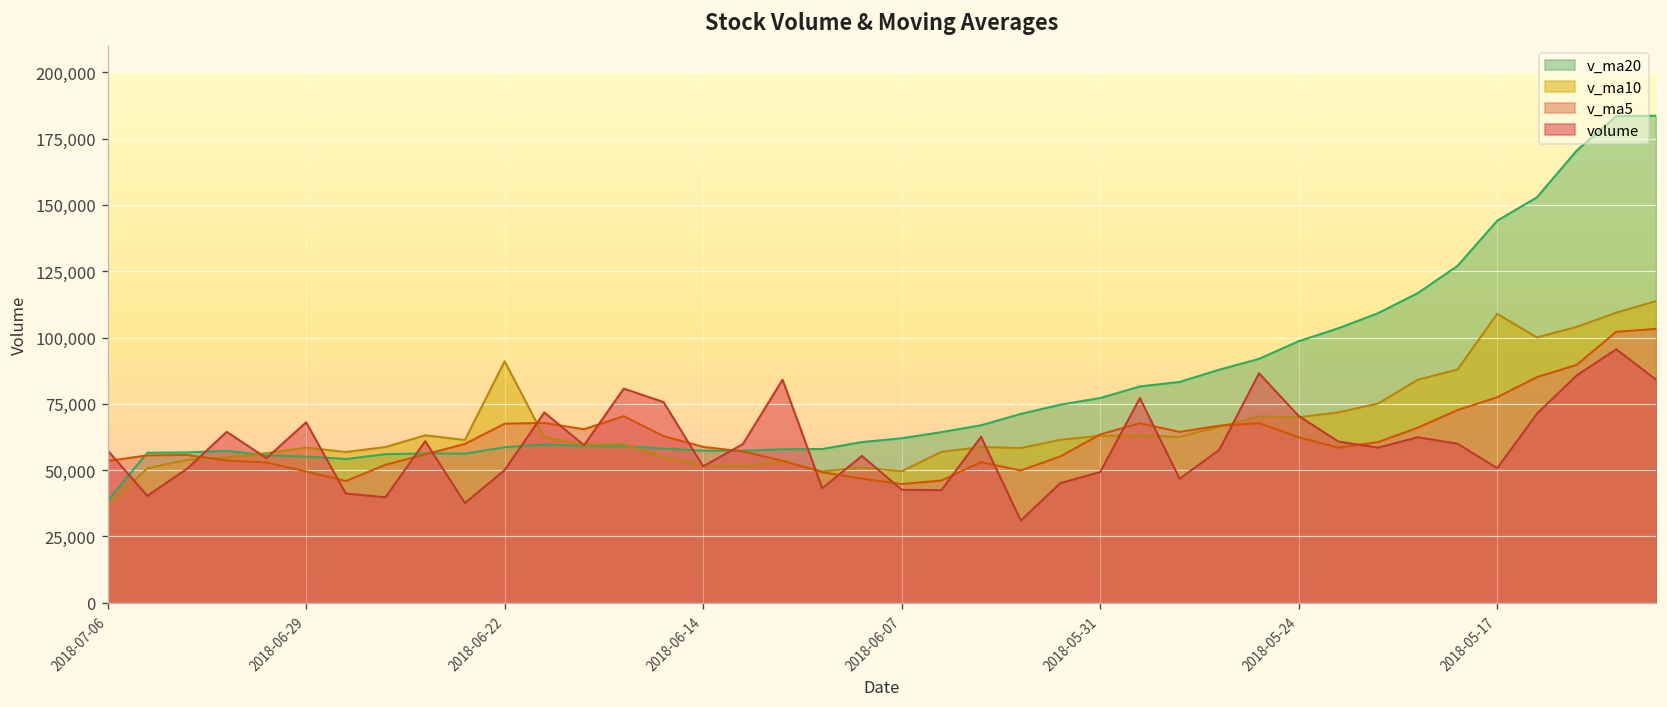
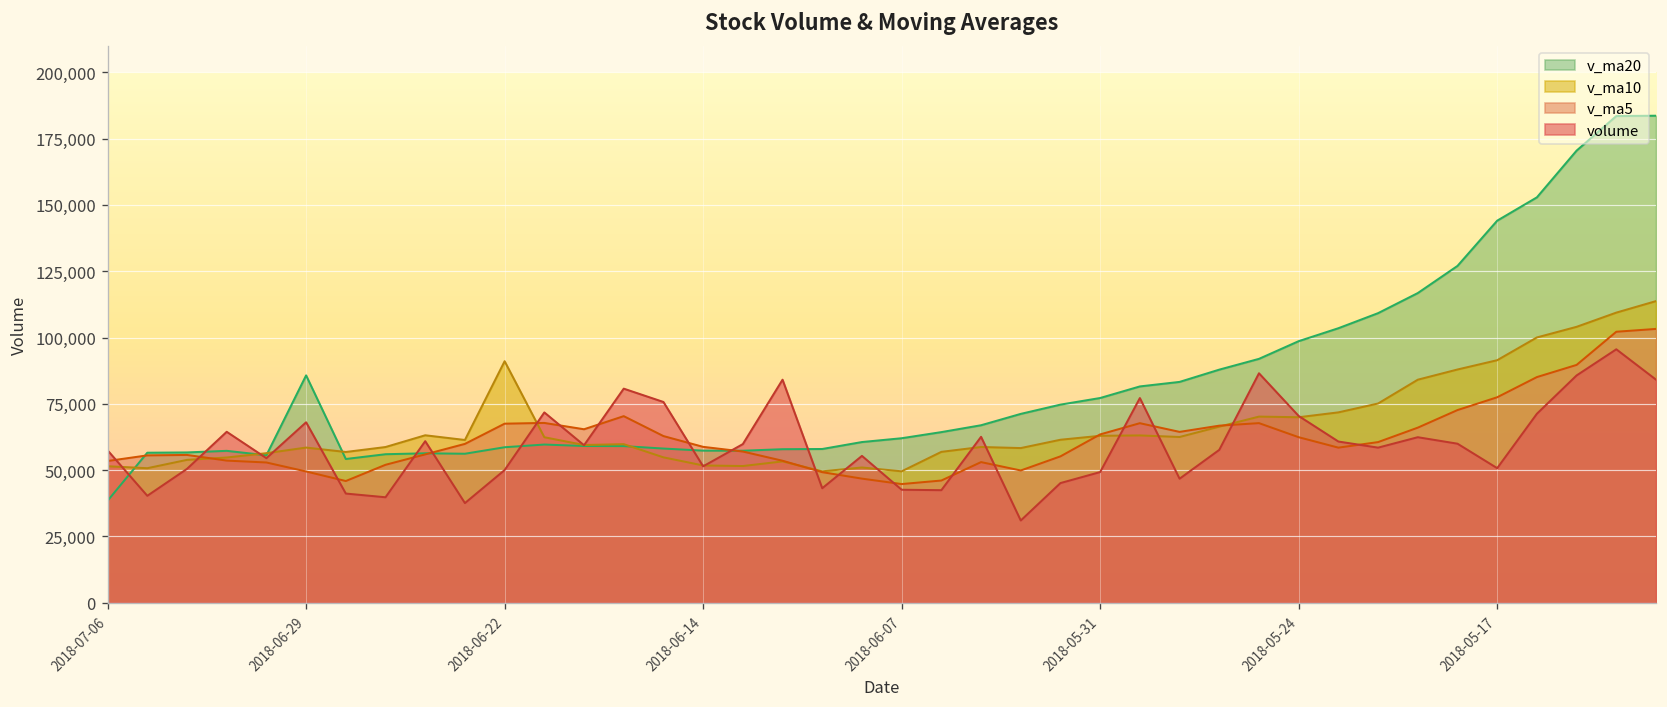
v_ma10, 2018-07-06: 37,000 -> 51,000
v_ma20, 2018-06-29: 55,000 -> 86,000
v_ma10, 2018-05-17: 109,000 -> 91,000
